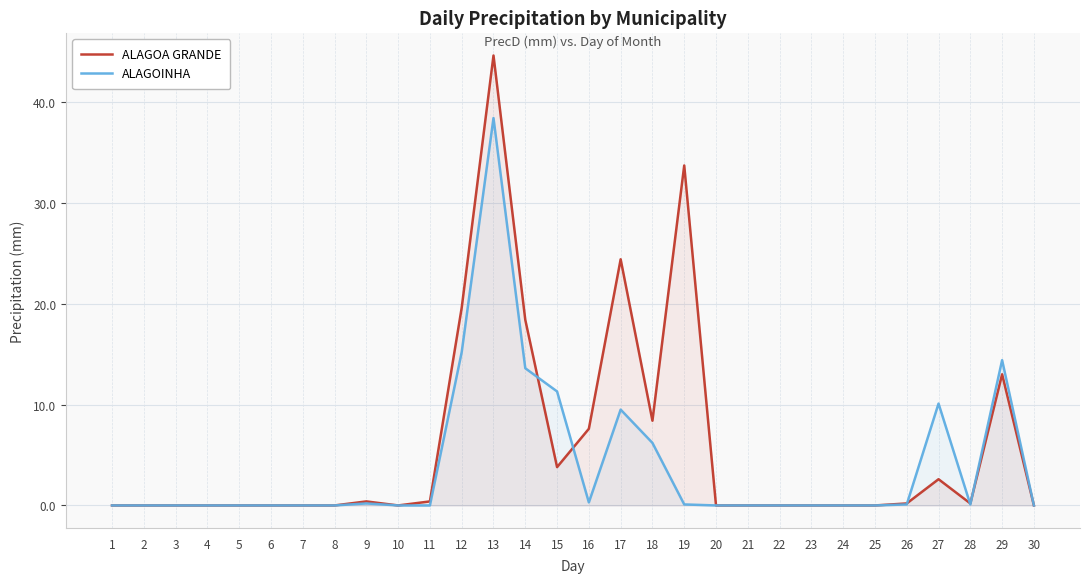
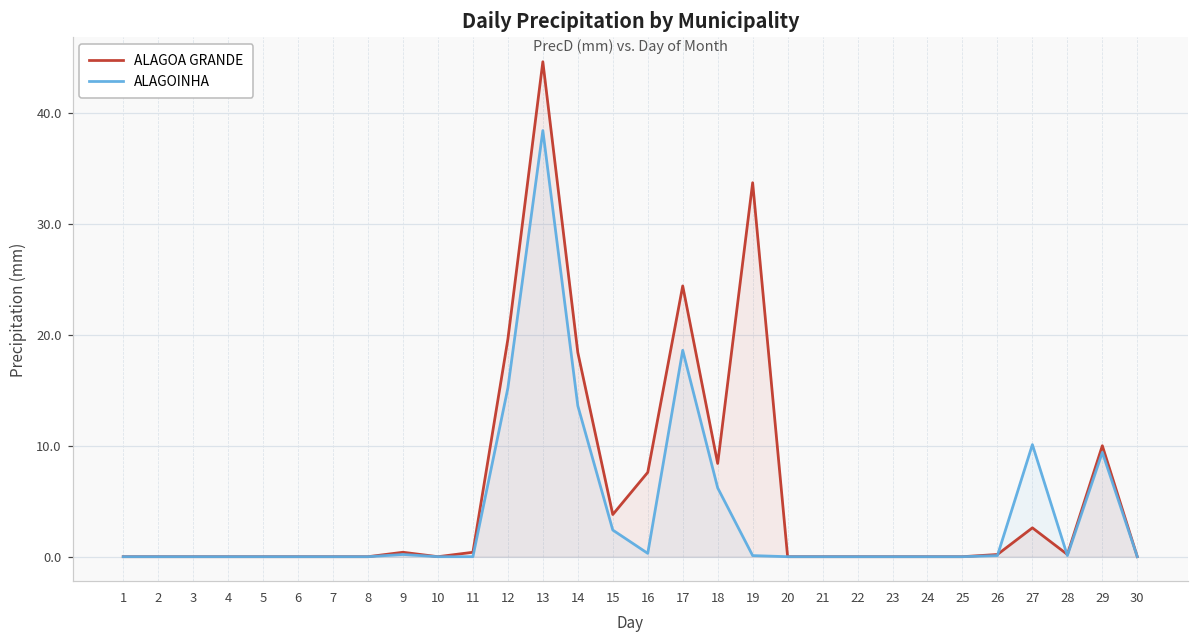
ALAGOINHA, 15: 11.3 -> 2.4
ALAGOINHA, 17: 9.5 -> 18.6
ALAGOA GRANDE, 29: 13 -> 10
ALAGOINHA, 29: 14.4 -> 9.4
